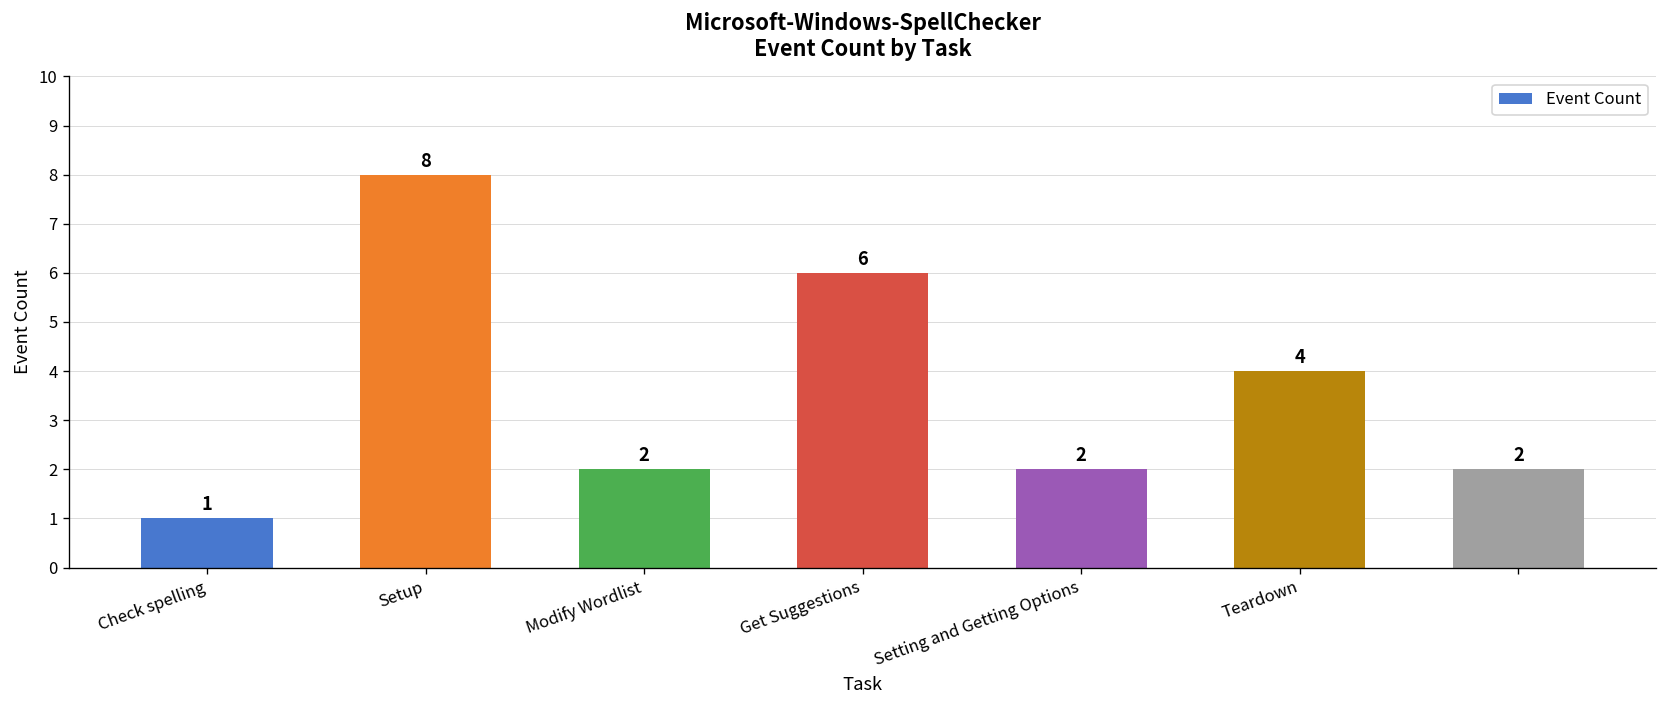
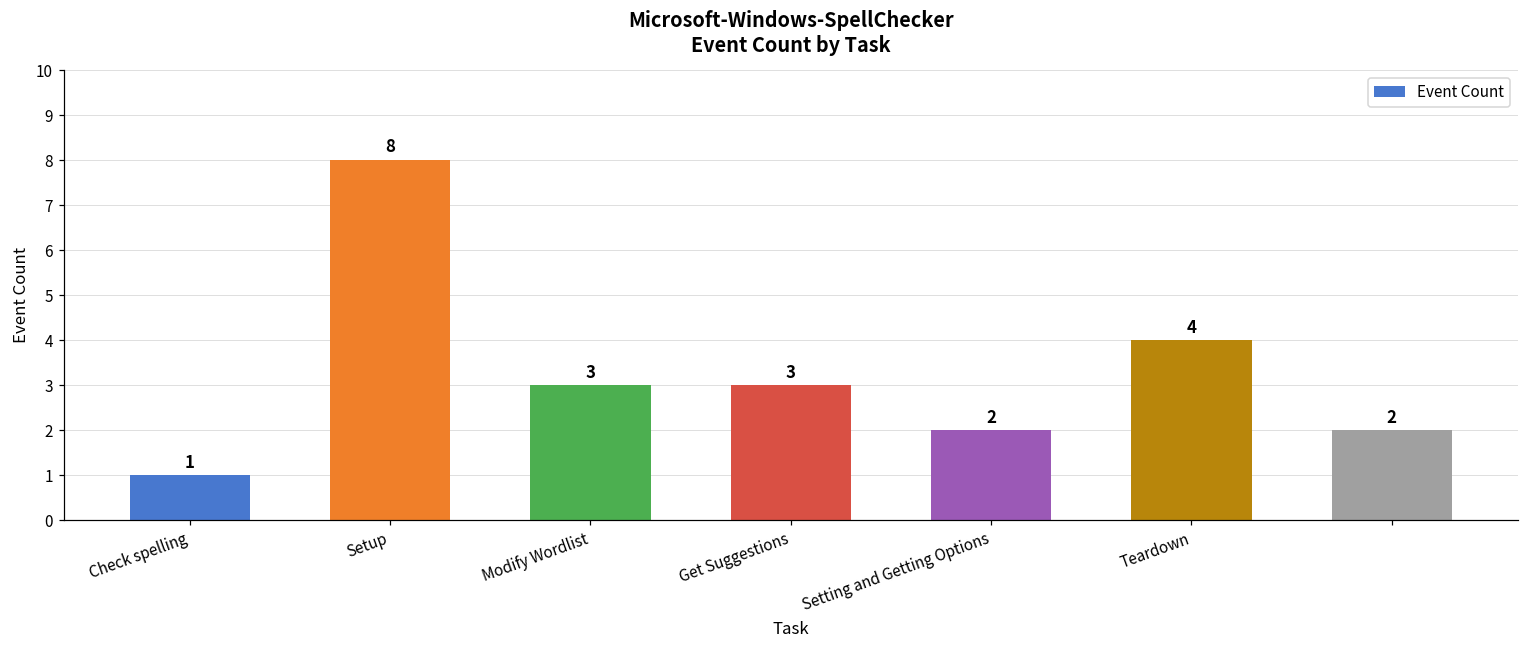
Modify Wordlist: 2 -> 3
Get Suggestions: 6 -> 3
